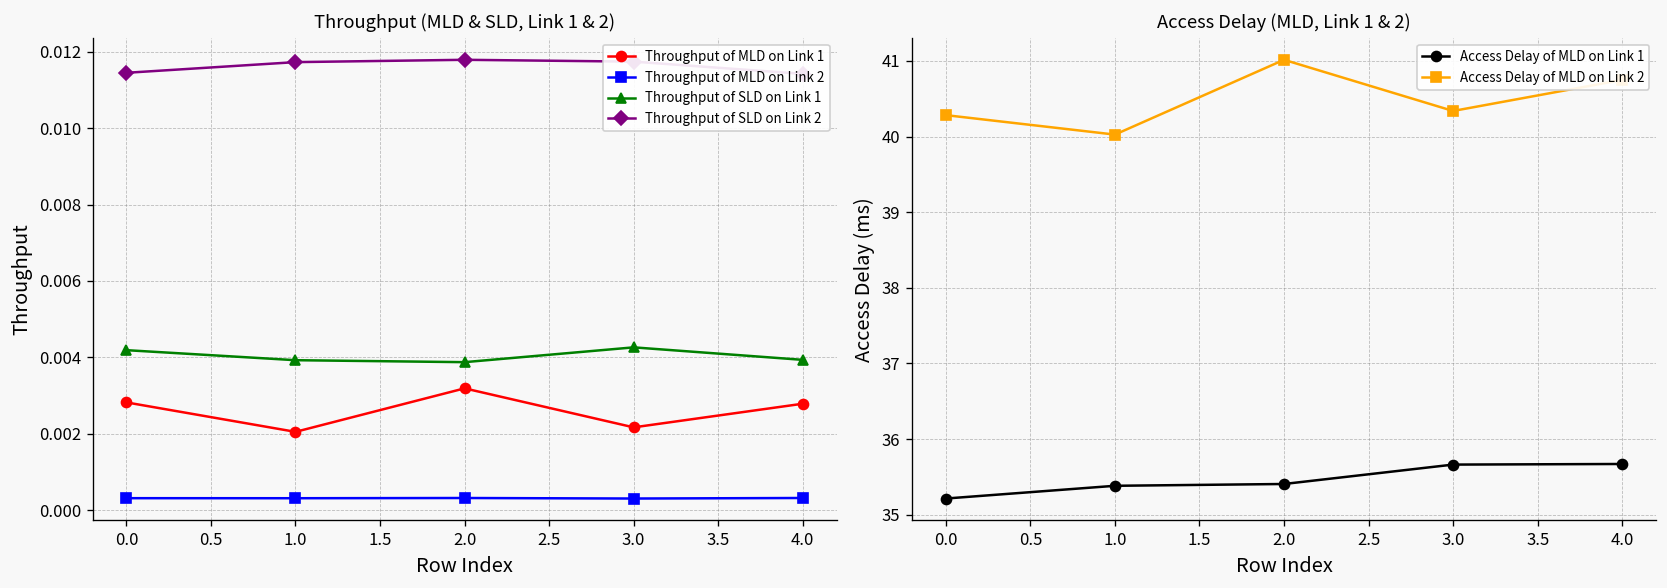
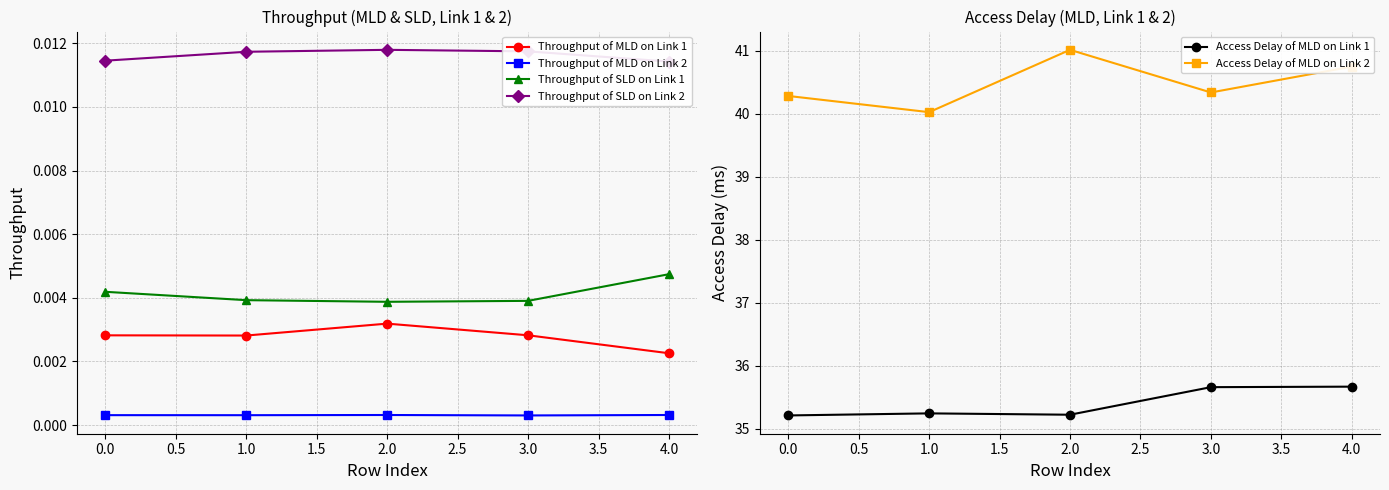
Throughput (MLD & SLD, Link 1 & 2), Throughput of MLD on Link 1, 1.0: 0.0020 -> 0.0028
Throughput (MLD & SLD, Link 1 & 2), Throughput of MLD on Link 1, 3.0: 0.0022 -> 0.0028
Throughput (MLD & SLD, Link 1 & 2), Throughput of SLD on Link 1, 3.0: 0.0043 -> 0.0039
Throughput (MLD & SLD, Link 1 & 2), Throughput of MLD on Link 1, 4.0: 0.0028 -> 0.0023
Throughput (MLD & SLD, Link 1 & 2), Throughput of SLD on Link 1, 4.0: 0.0039 -> 0.0047
Access Delay (MLD, Link 1 & 2), Access Delay of MLD on Link 1, 1.0: 35.4 -> 35.2
Access Delay (MLD, Link 1 & 2), Access Delay of MLD on Link 1, 2.0: 35.4 -> 35.2
